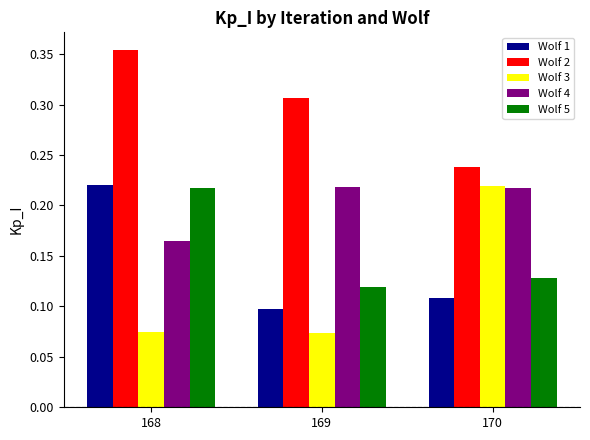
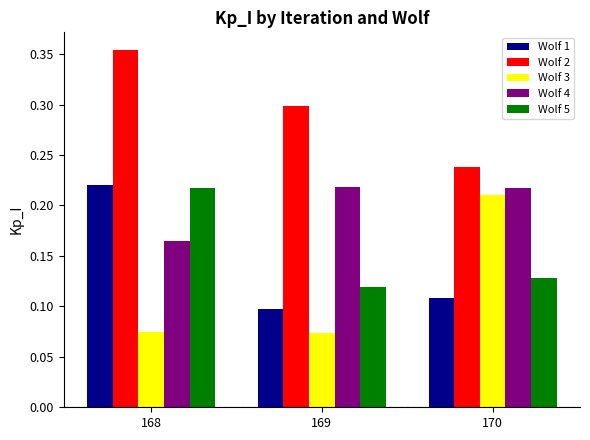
Wolf 2, 169: 0.307 -> 0.298
Wolf 3, 170: 0.219 -> 0.211
